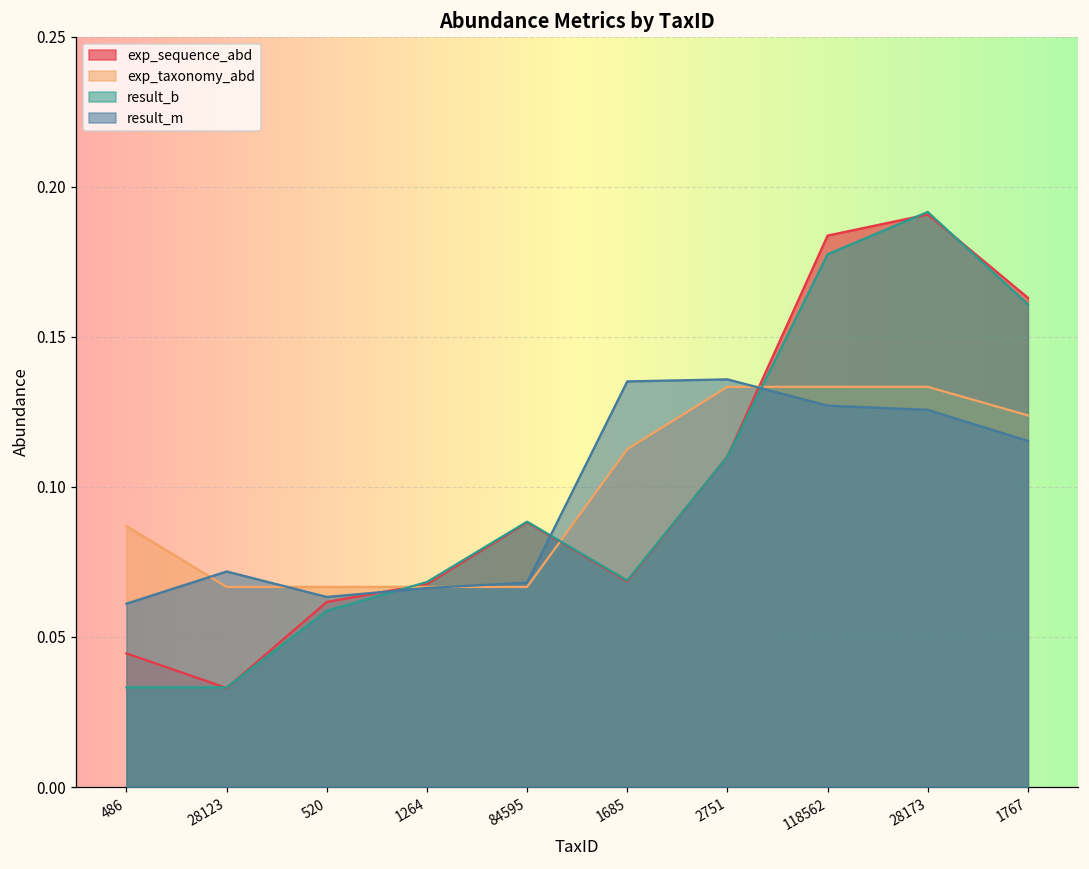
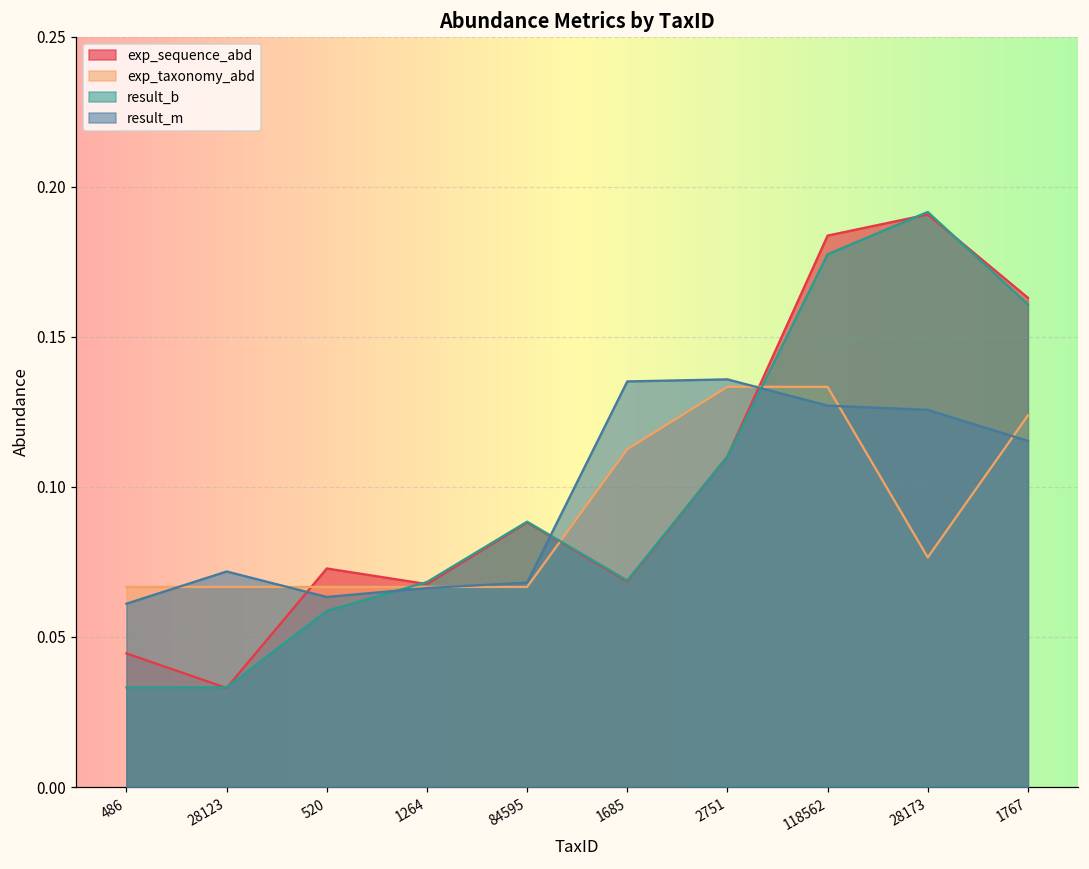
exp_taxonomy_abd, 486: 0.087 -> 0.067
exp_sequence_abd, 520: 0.062 -> 0.073
exp_taxonomy_abd, 28173: 0.133 -> 0.076
